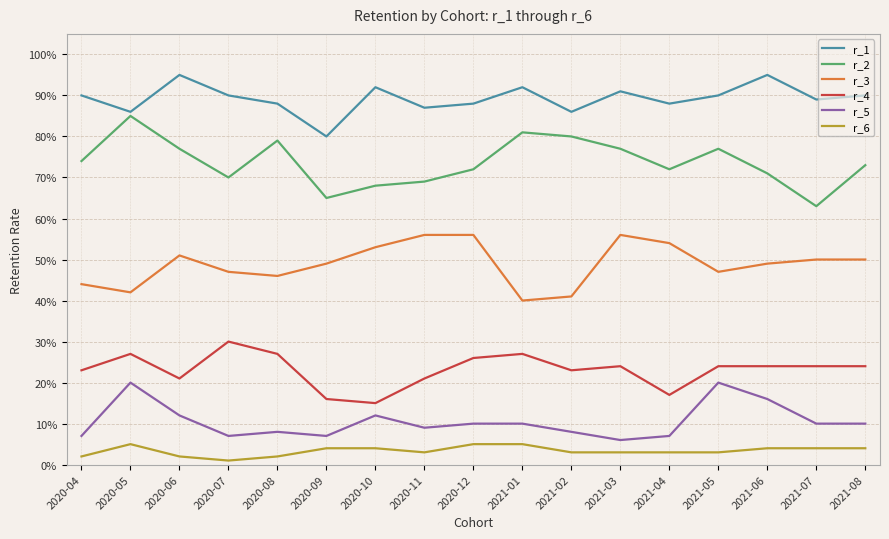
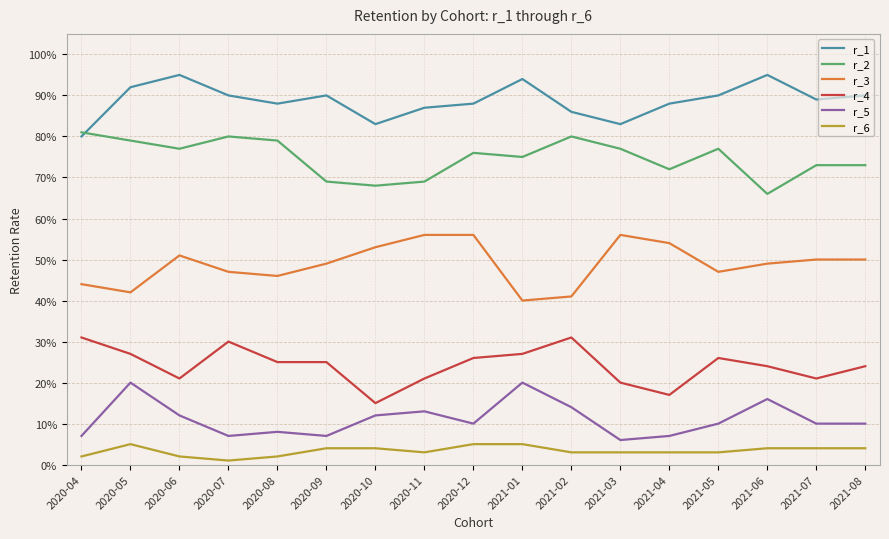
r_1, 2020-04: 90% -> 80%
r_2, 2020-04: 74% -> 81%
r_4, 2020-04: 23% -> 31%
r_1, 2020-05: 86% -> 92%
r_2, 2020-05: 85% -> 79%
r_2, 2020-07: 70% -> 80%
r_4, 2020-08: 27% -> 25%
r_1, 2020-09: 80% -> 90%
r_2, 2020-09: 65% -> 69%
r_4, 2020-09: 16% -> 25%
r_1, 2020-10: 92% -> 83%
r_5, 2020-11: 9% -> 13%
r_2, 2020-12: 72% -> 76%
r_1, 2021-01: 92% -> 94%
r_2, 2021-01: 81% -> 75%
r_5, 2021-01: 10% -> 20%
r_4, 2021-02: 23% -> 31%
r_5, 2021-02: 8% -> 14%
r_1, 2021-03: 91% -> 83%
r_4, 2021-03: 24% -> 20%
r_4, 2021-05: 24% -> 26%
r_5, 2021-05: 20% -> 10%
r_2, 2021-06: 71% -> 66%
r_2, 2021-07: 63% -> 73%
r_4, 2021-07: 24% -> 21%
